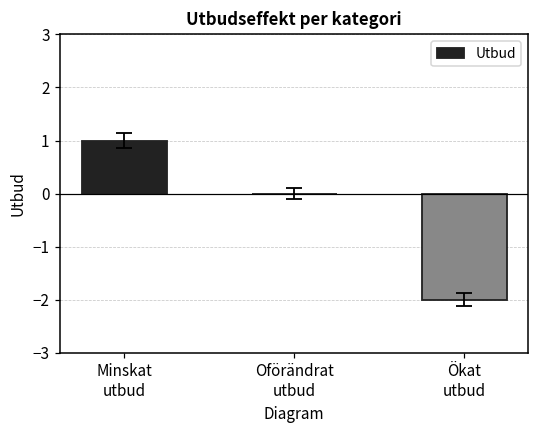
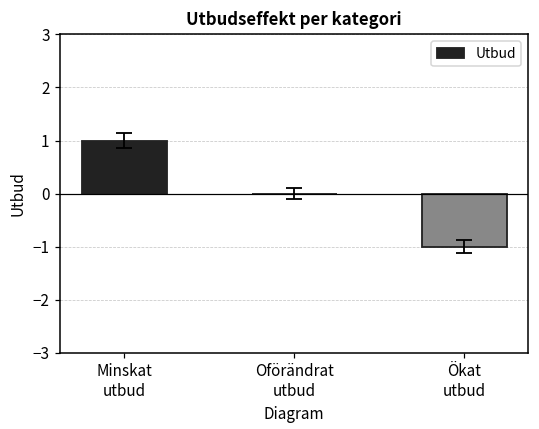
Utbud, Ökat utbud: -2 -> -1
